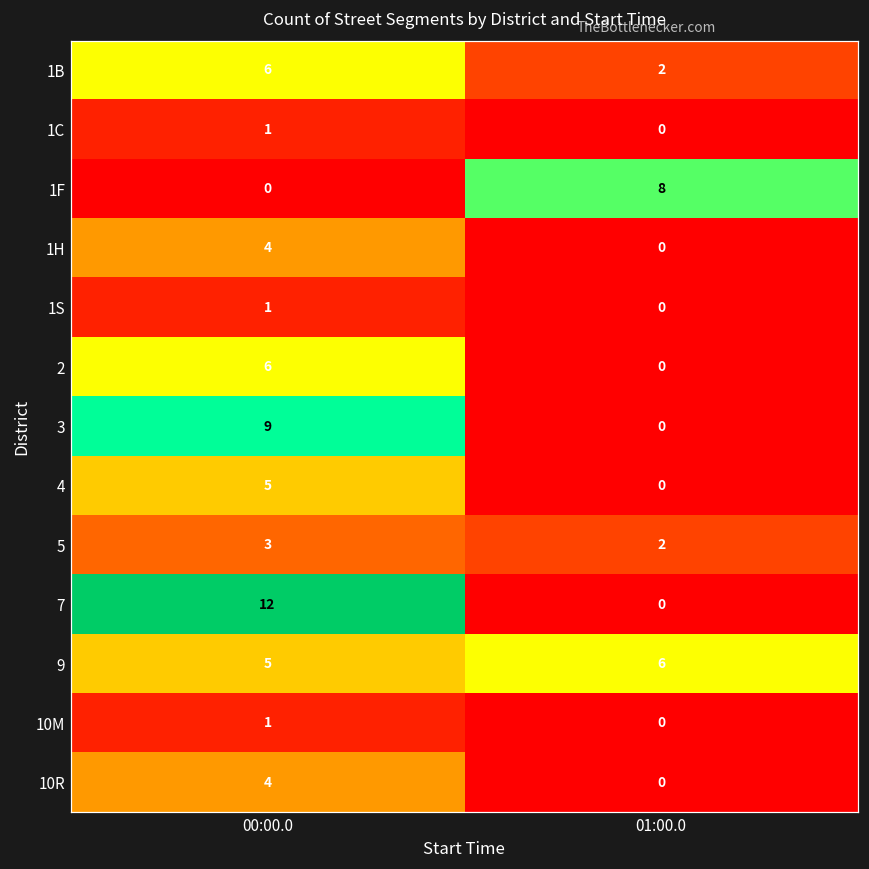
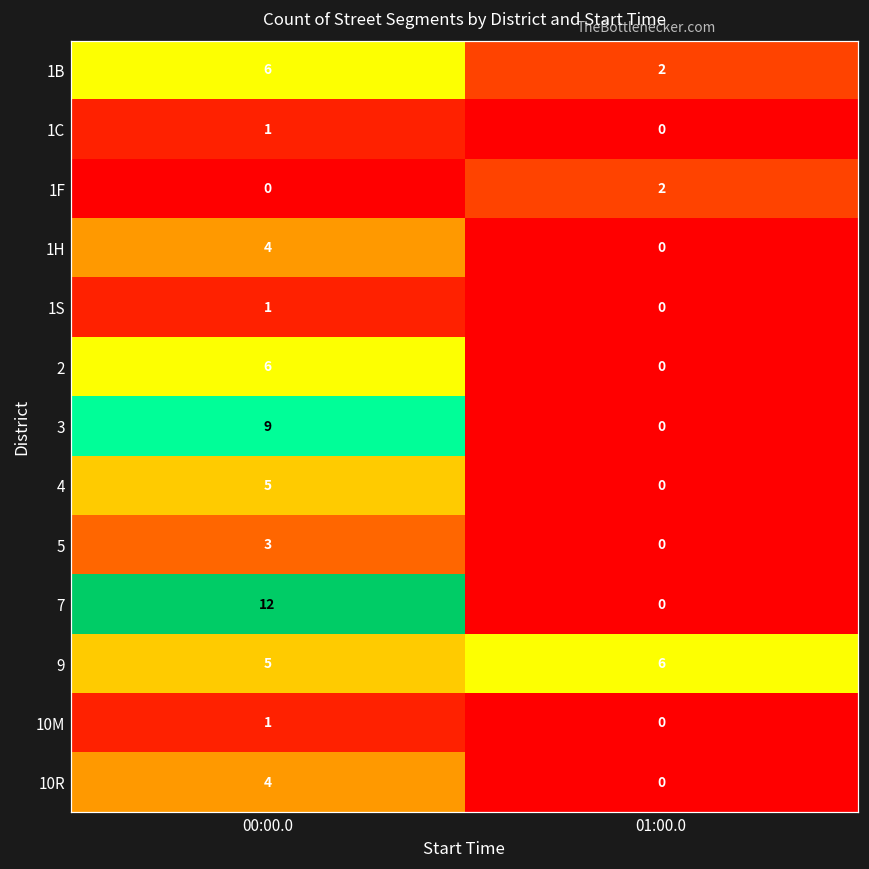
1F, 01:00.0: 8 -> 2
5, 01:00.0: 2 -> 0
